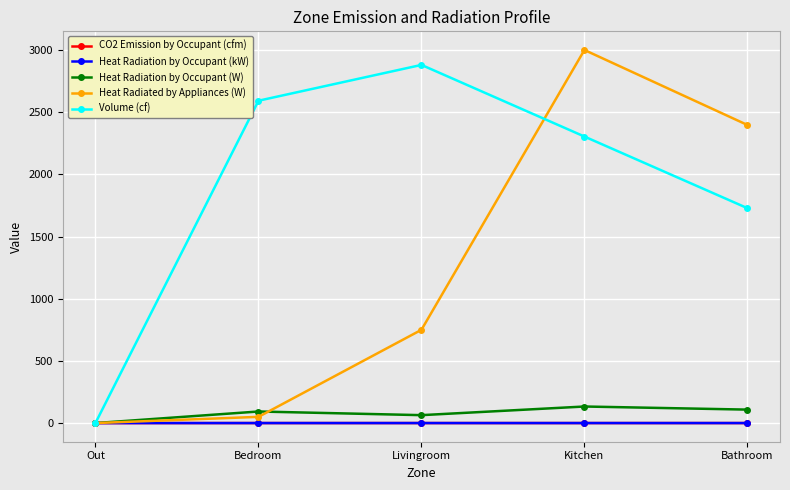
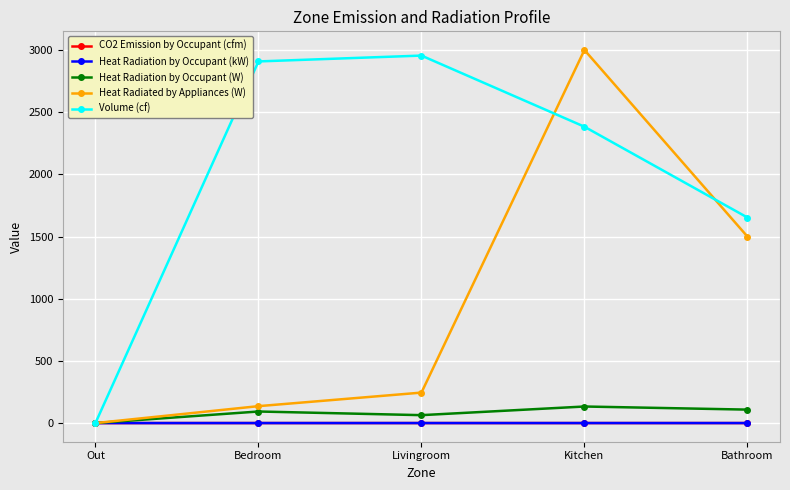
Heat Radiated by Appliances (W), Bedroom: 50 -> 140
Volume (cf), Bedroom: 2590 -> 2910
Heat Radiated by Appliances (W), Livingroom: 750 -> 250
Volume (cf), Livingroom: 2880 -> 2960
Volume (cf), Kitchen: 2300 -> 2380
Heat Radiated by Appliances (W), Bathroom: 2400 -> 1500
Volume (cf), Bathroom: 1730 -> 1650
